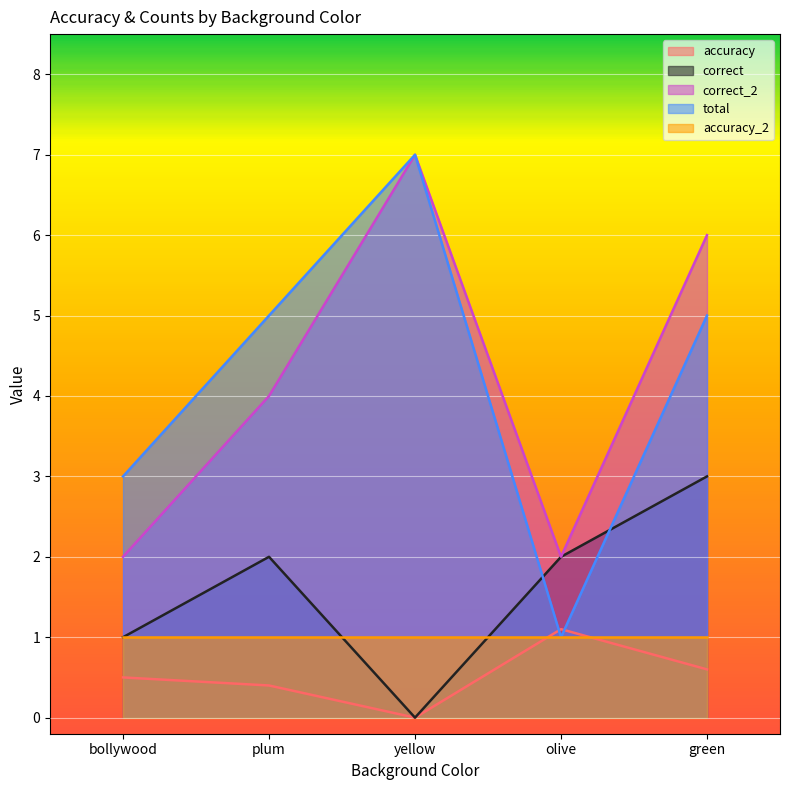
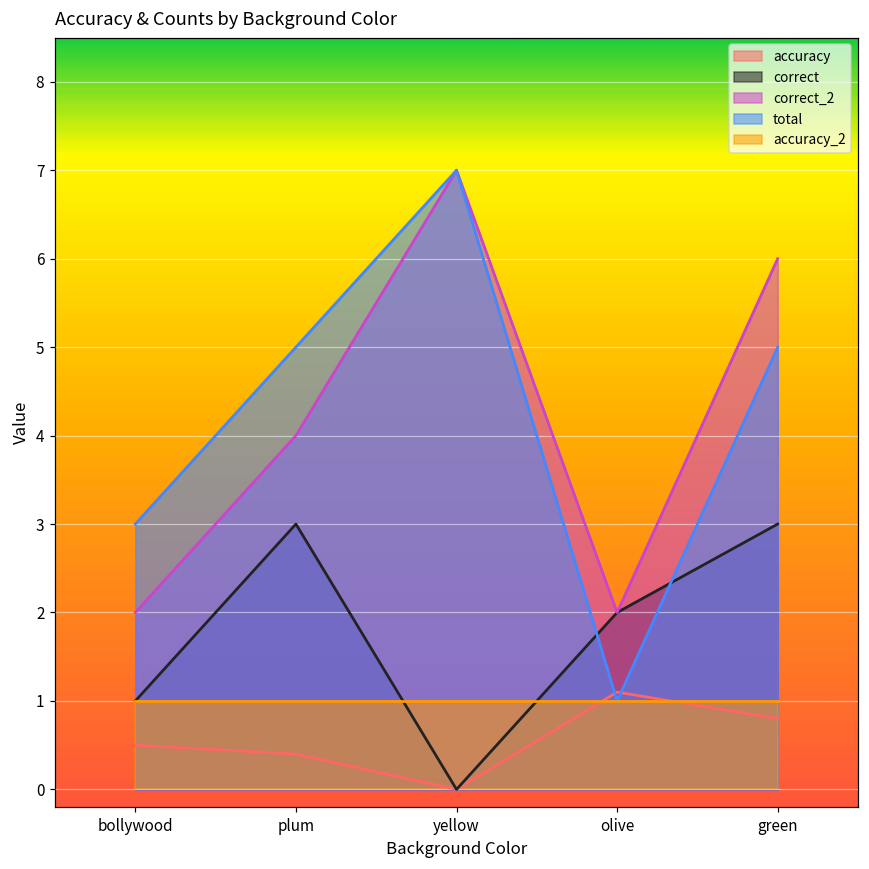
correct, plum: 2 -> 3
accuracy, green: 0.6 -> 0.8
